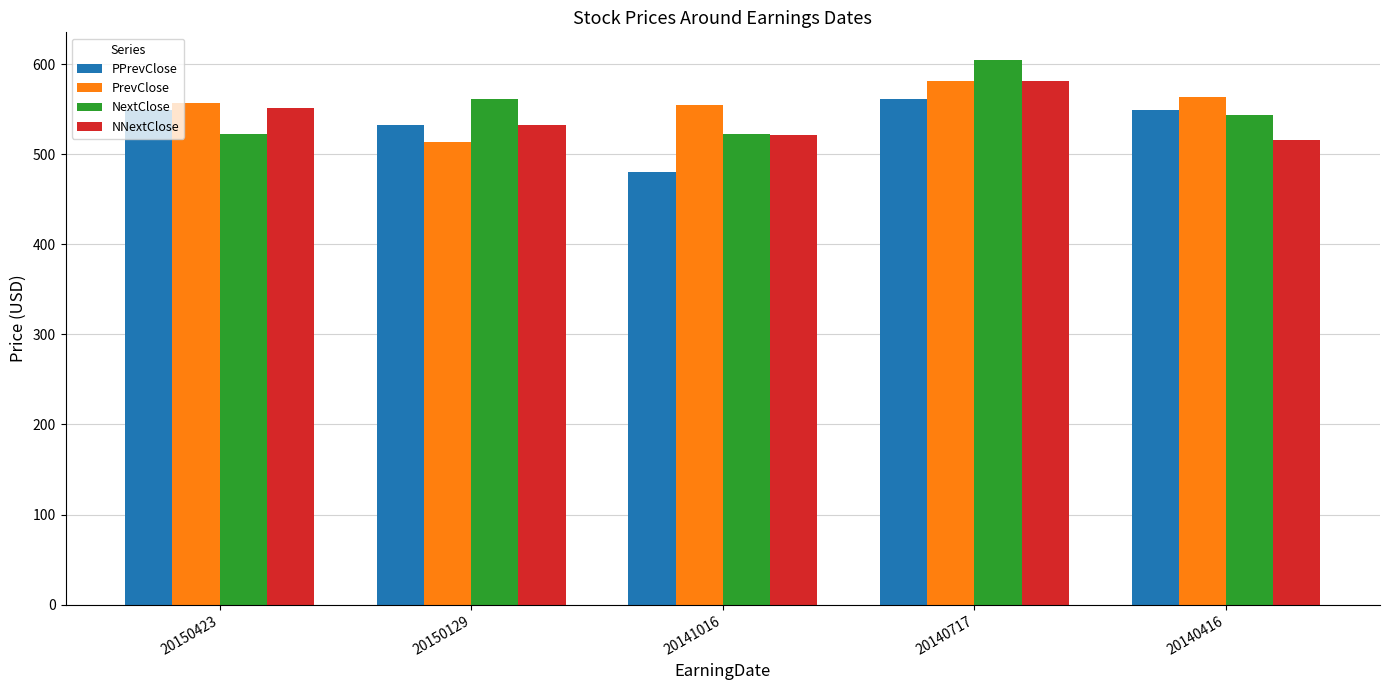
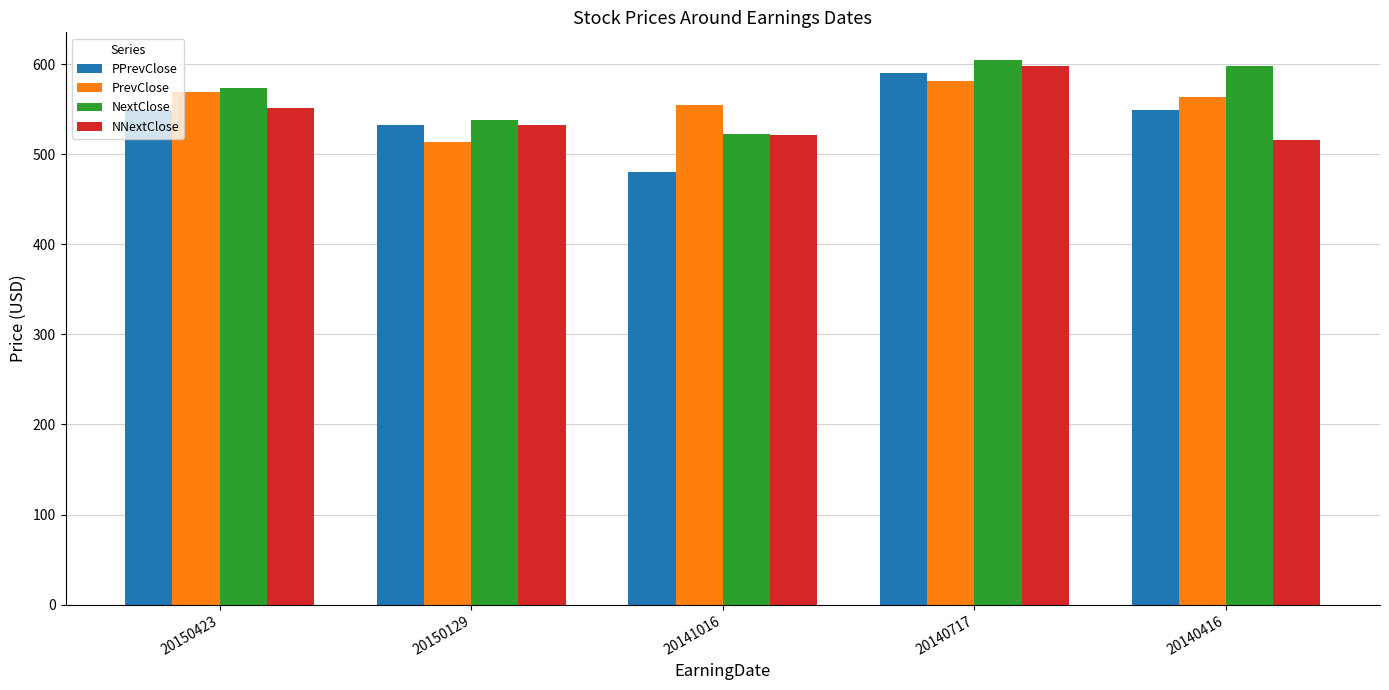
PrevClose, 20150423: 560 -> 570
NextClose, 20150423: 520 -> 570
NextClose, 20150129: 560 -> 540
PPrevClose, 20140717: 560 -> 590
NNextClose, 20140717: 580 -> 600
NextClose, 20140416: 540 -> 600
